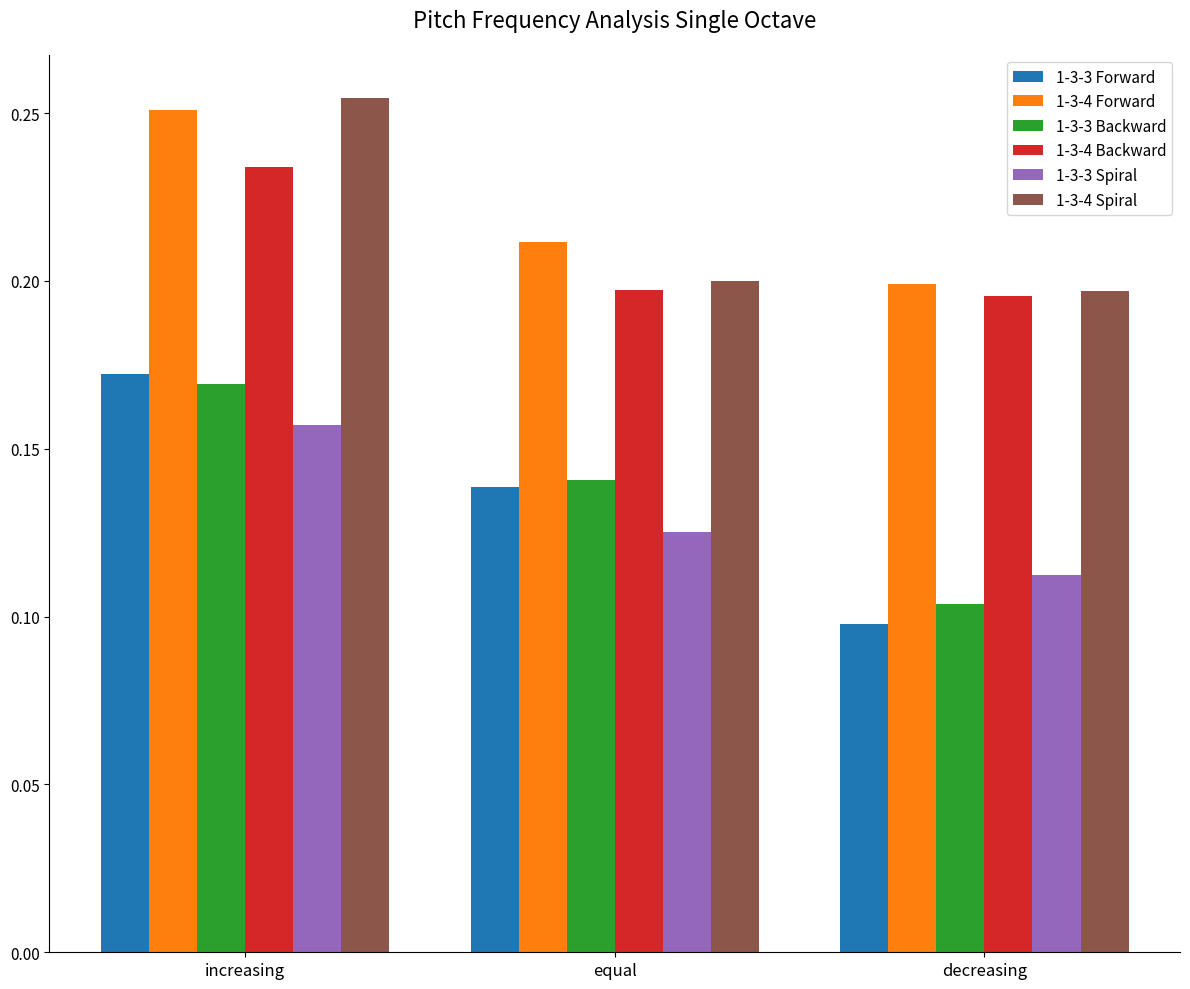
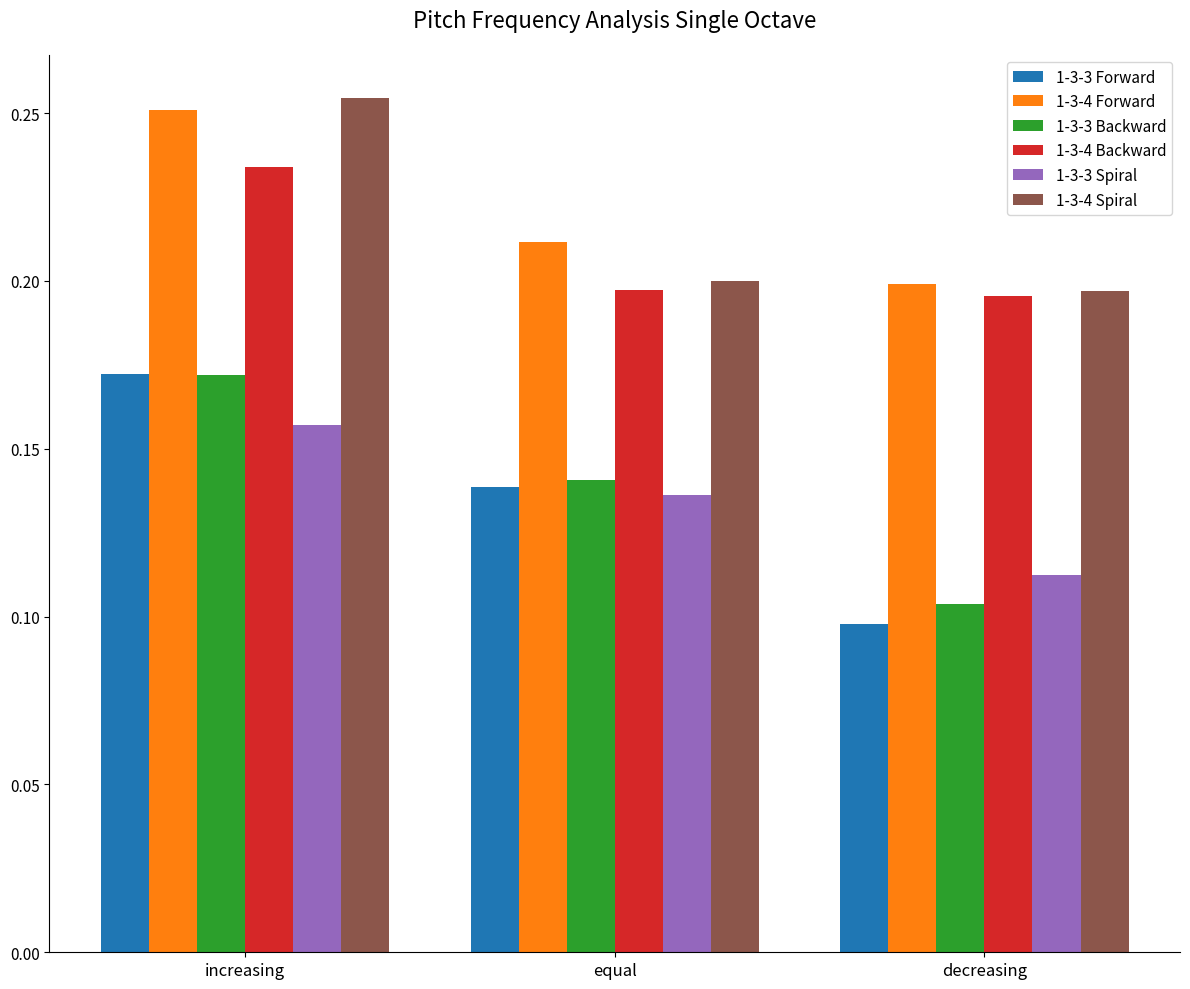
1-3-3 Backward, increasing: 0.169 -> 0.172
1-3-3 Spiral, equal: 0.125 -> 0.136
